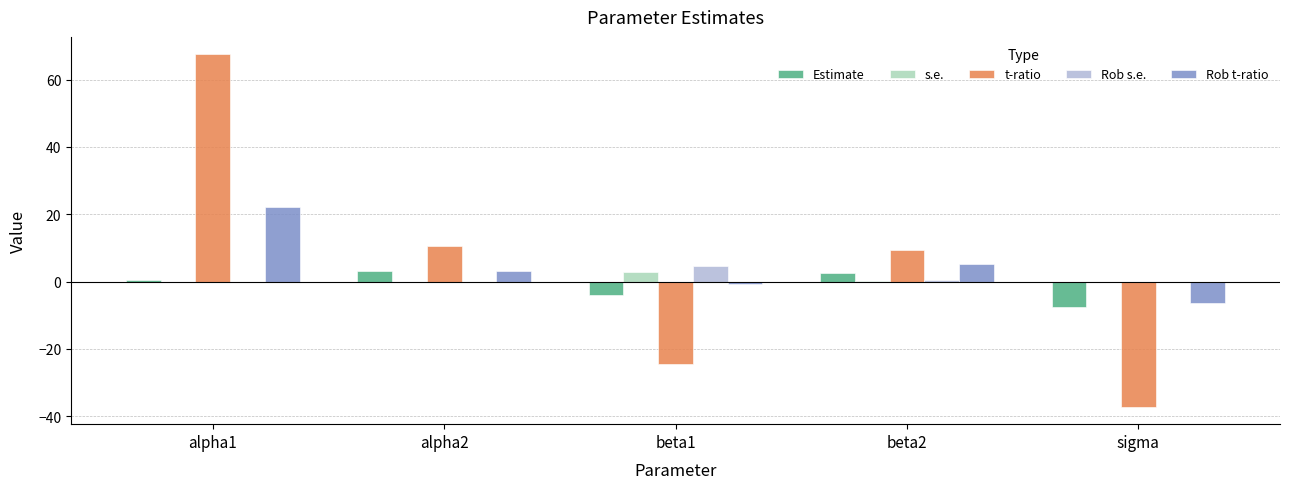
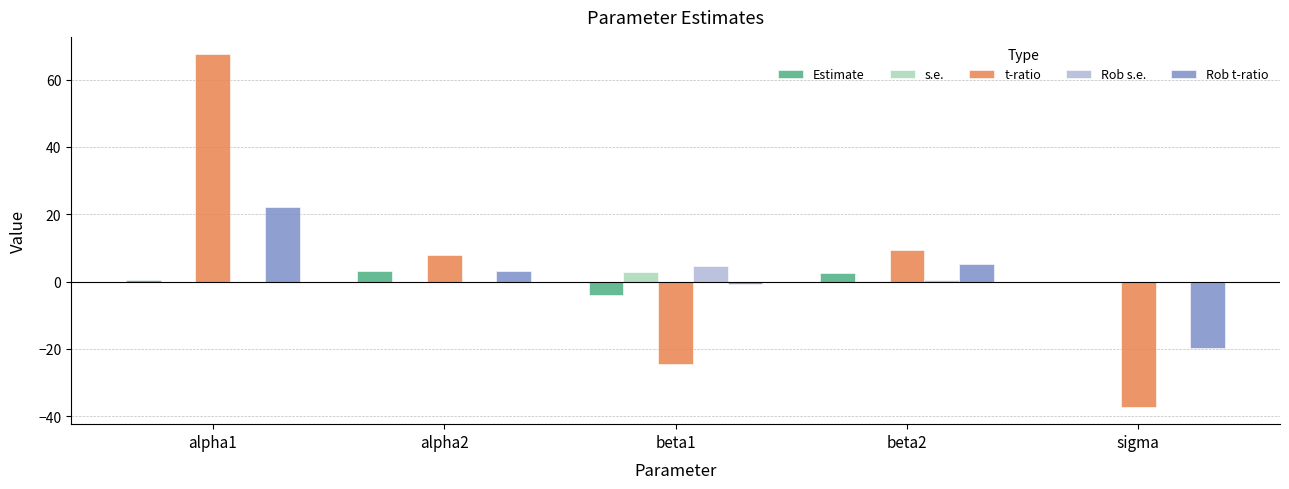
t-ratio, alpha2: 11 -> 8
Estimate, sigma: -8 -> 0
Rob t-ratio, sigma: -6 -> -20
